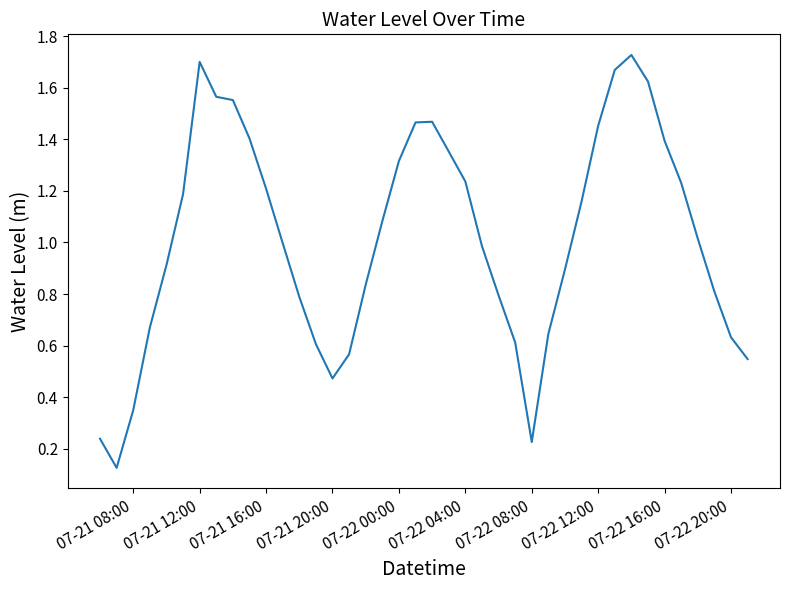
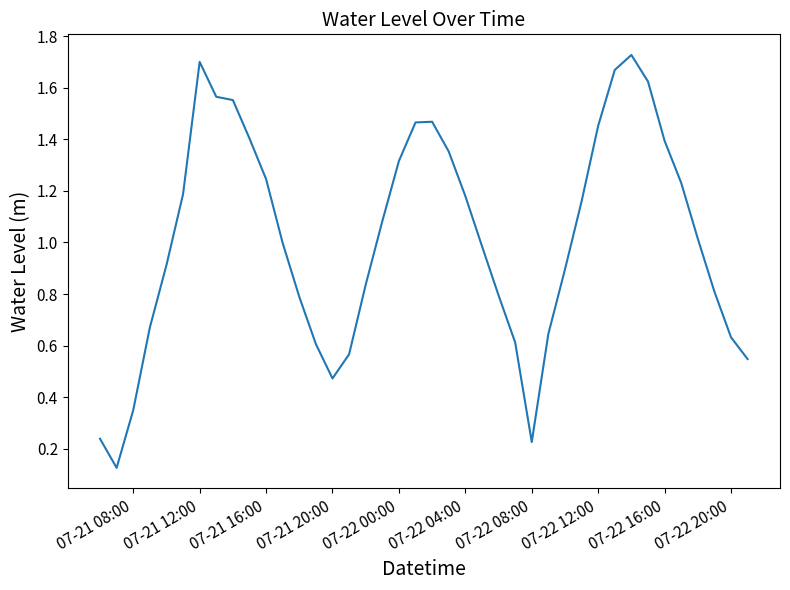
07-21 16:00: 1.21 -> 1.25
07-22 04:00: 1.24 -> 1.18
